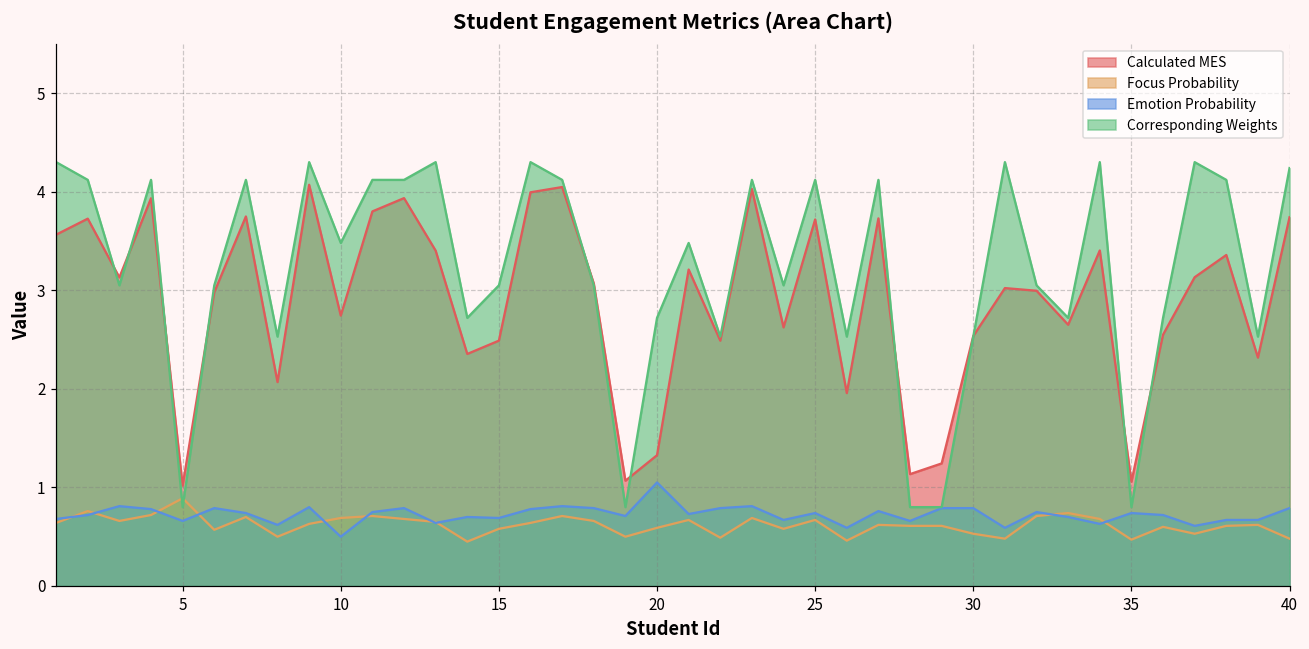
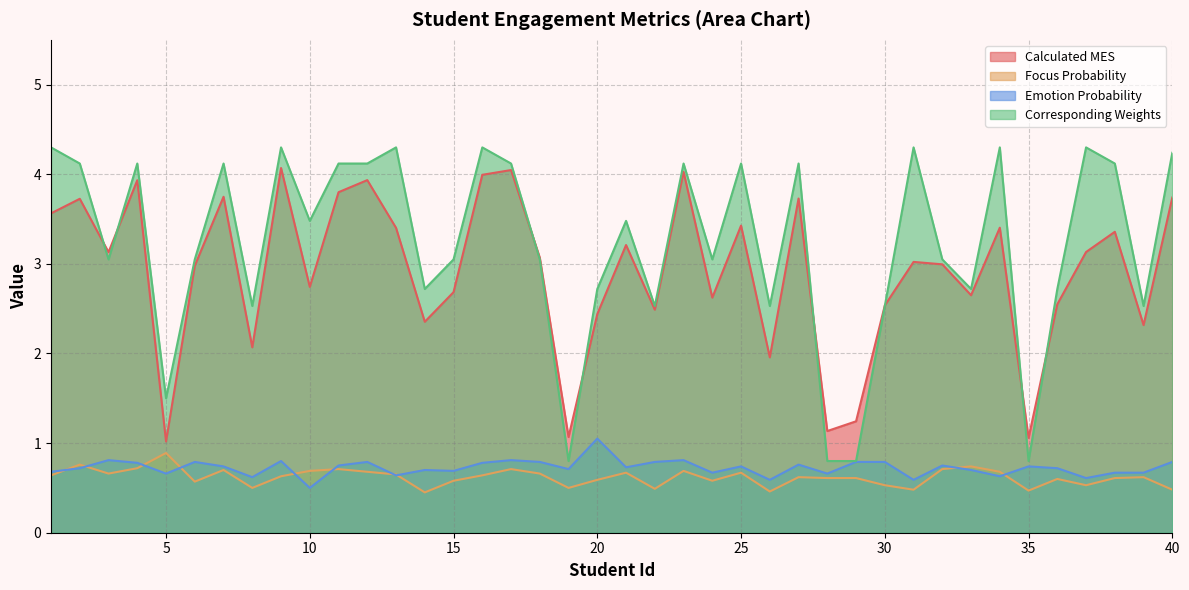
Corresponding Weights, 5: 0.8 -> 1.5
Calculated MES, 15: 2.5 -> 2.7
Calculated MES, 20: 1.3 -> 2.4
Calculated MES, 25: 3.7 -> 3.4
